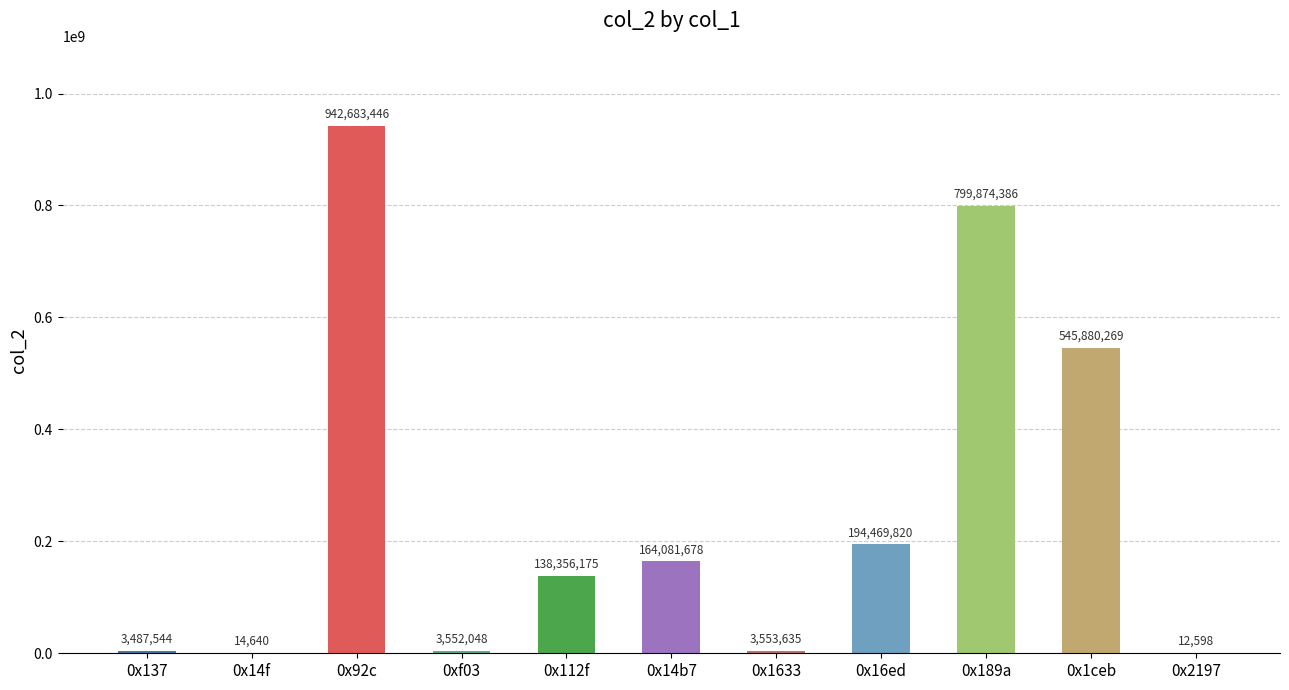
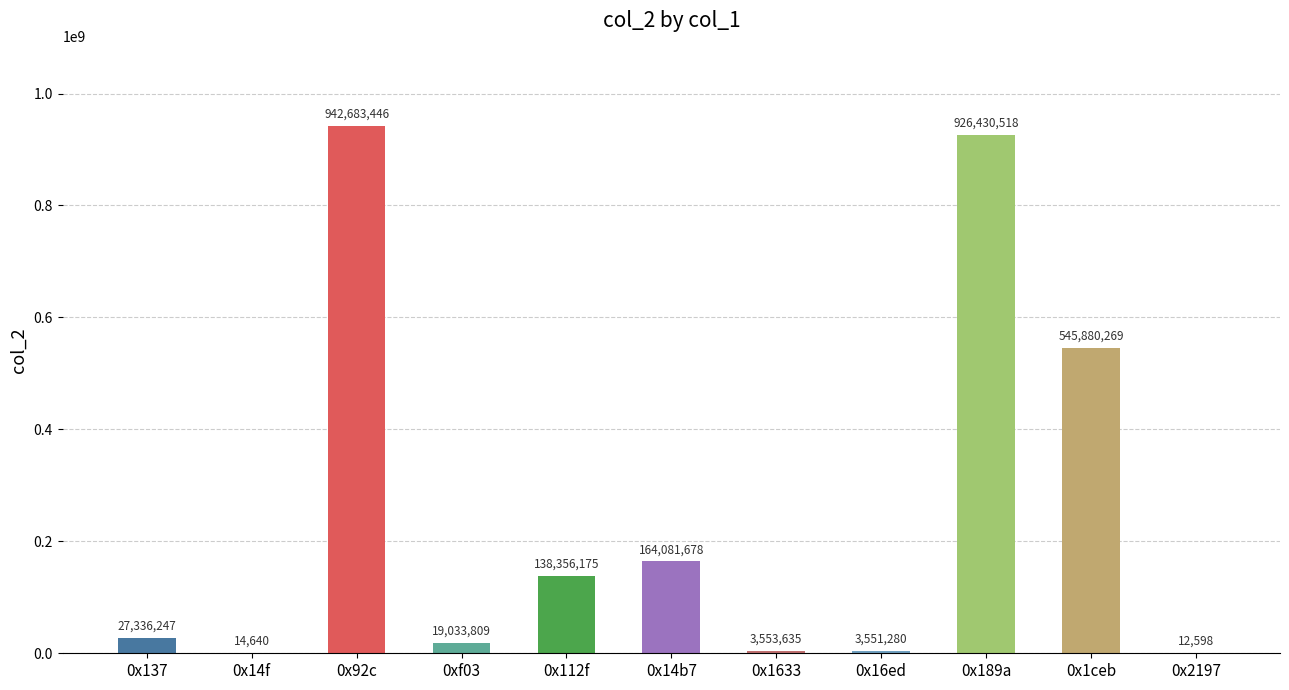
0x137: 3,487,544 -> 27,336,247
0xf03: 3,552,048 -> 19,033,809
0x16ed: 194,469,820 -> 3,551,280
0x189a: 799,874,386 -> 926,430,518
